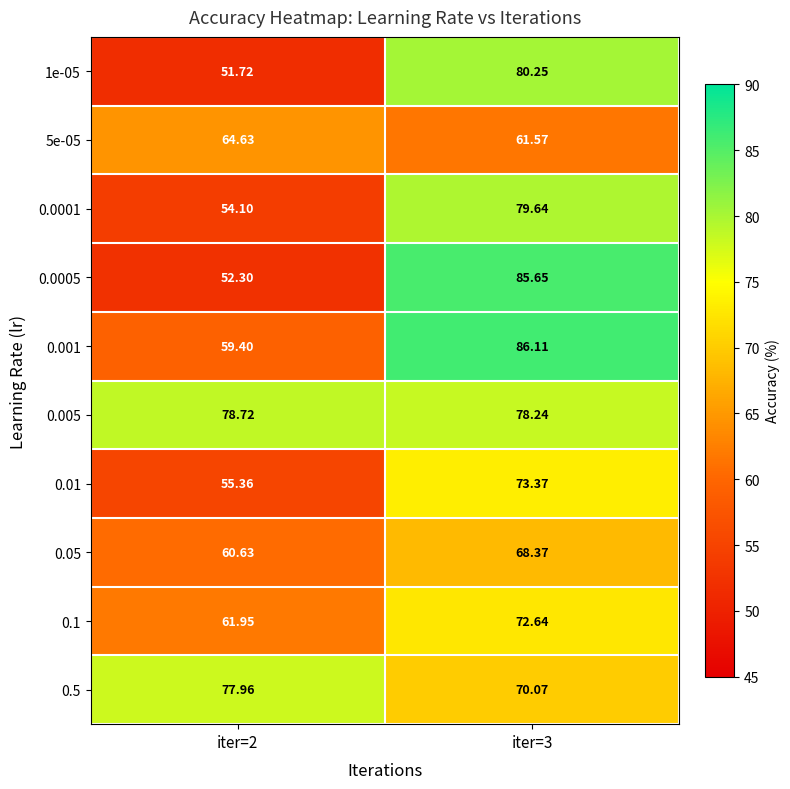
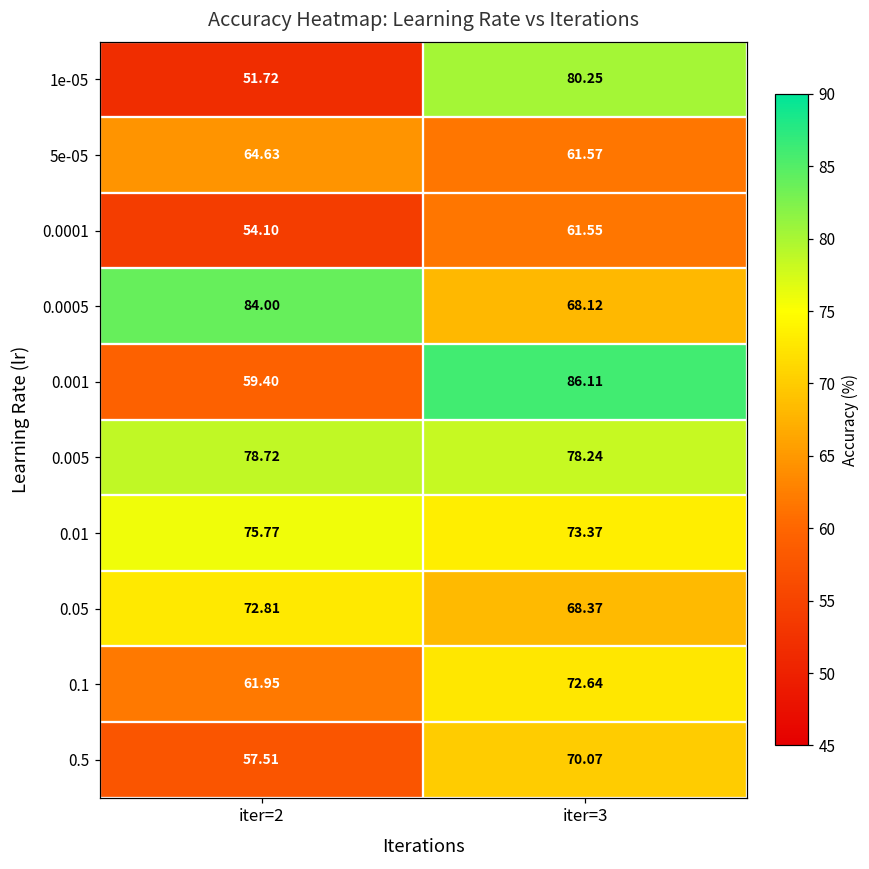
0.0001, iter=3: 79.64 -> 61.55
0.0005, iter=2: 52.30 -> 84.00
0.0005, iter=3: 85.65 -> 68.12
0.01, iter=2: 55.36 -> 75.77
0.05, iter=2: 60.63 -> 72.81
0.5, iter=2: 77.96 -> 57.51
